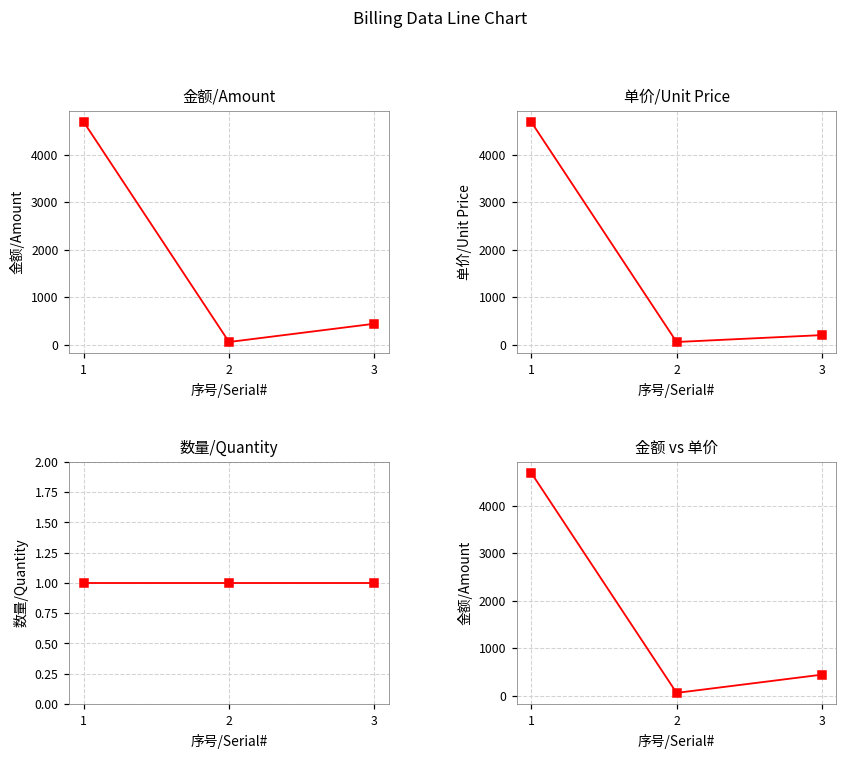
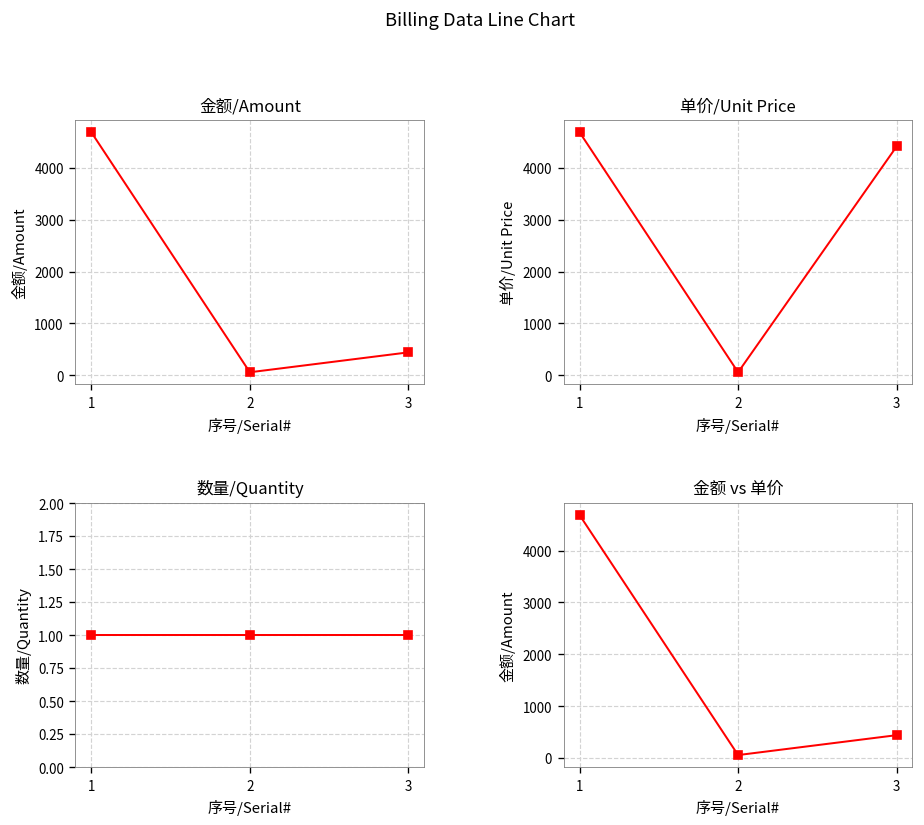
单价/Unit Price, 3: 200 -> 4400
